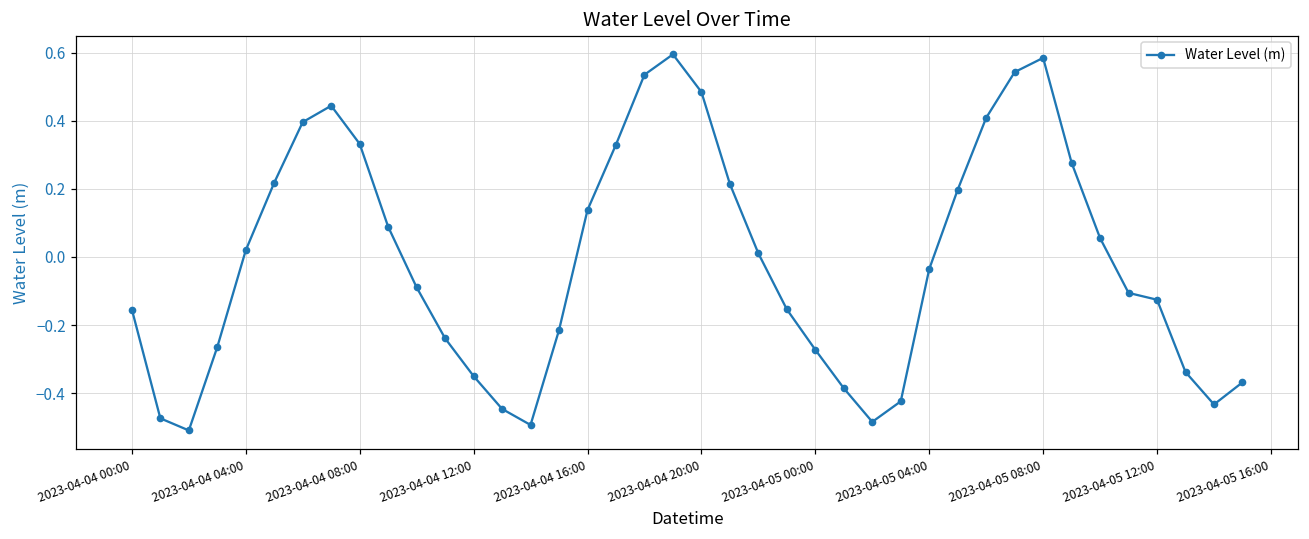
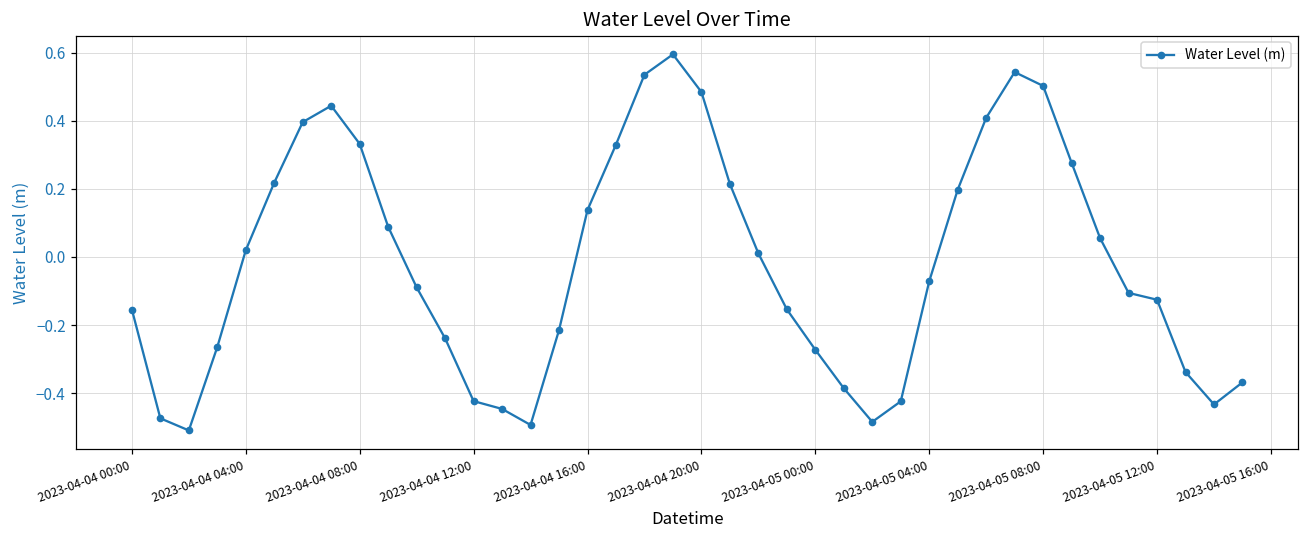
2023-04-04 12:00: -0.35 -> -0.42
2023-04-05 04:00: -0.04 -> -0.07
2023-04-05 08:00: 0.58 -> 0.50
